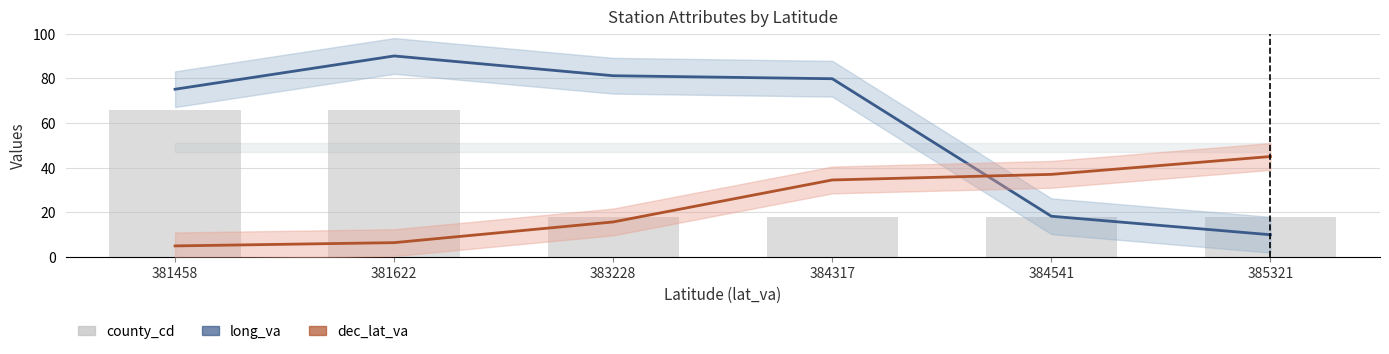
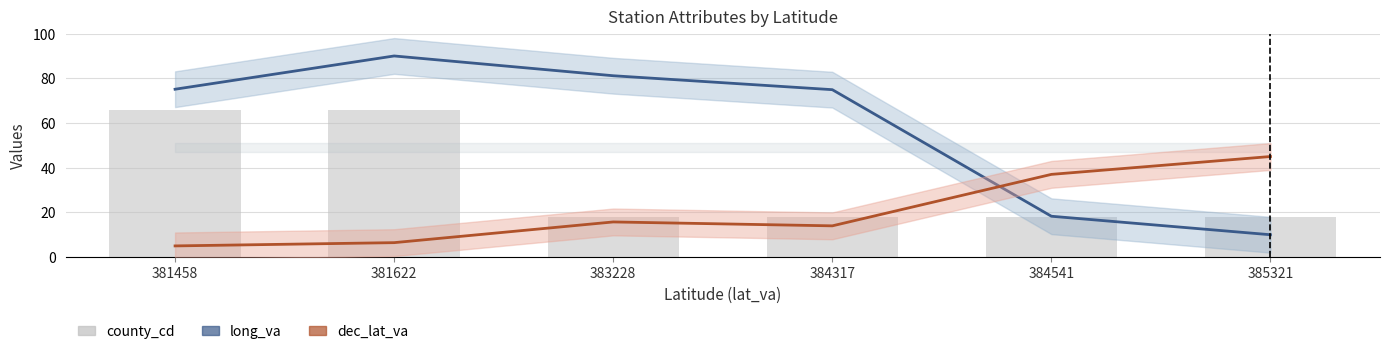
long_va, 384317: 80 -> 75
dec_lat_va, 384317: 35 -> 14
